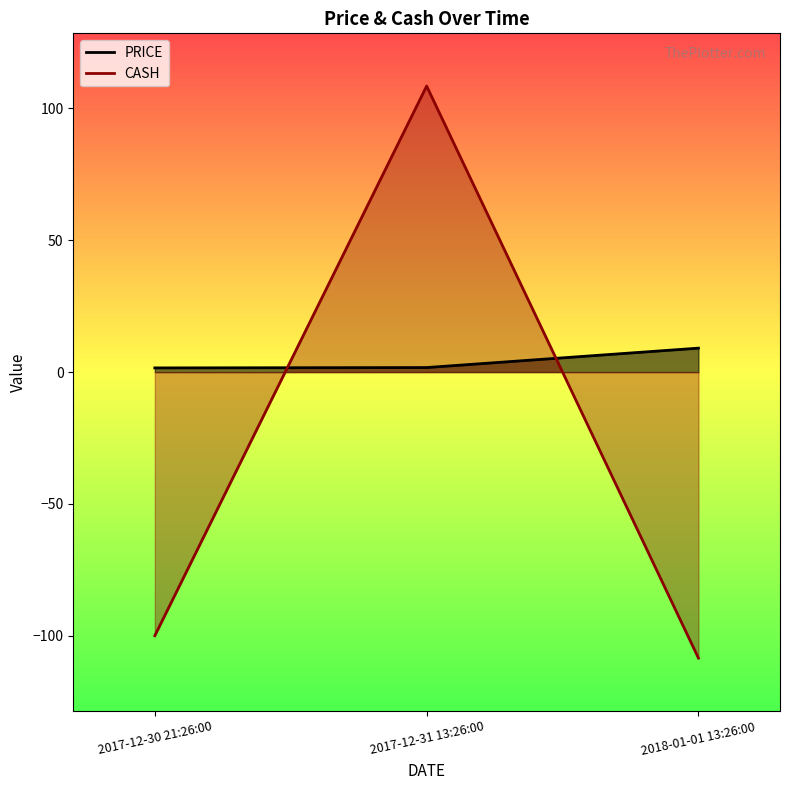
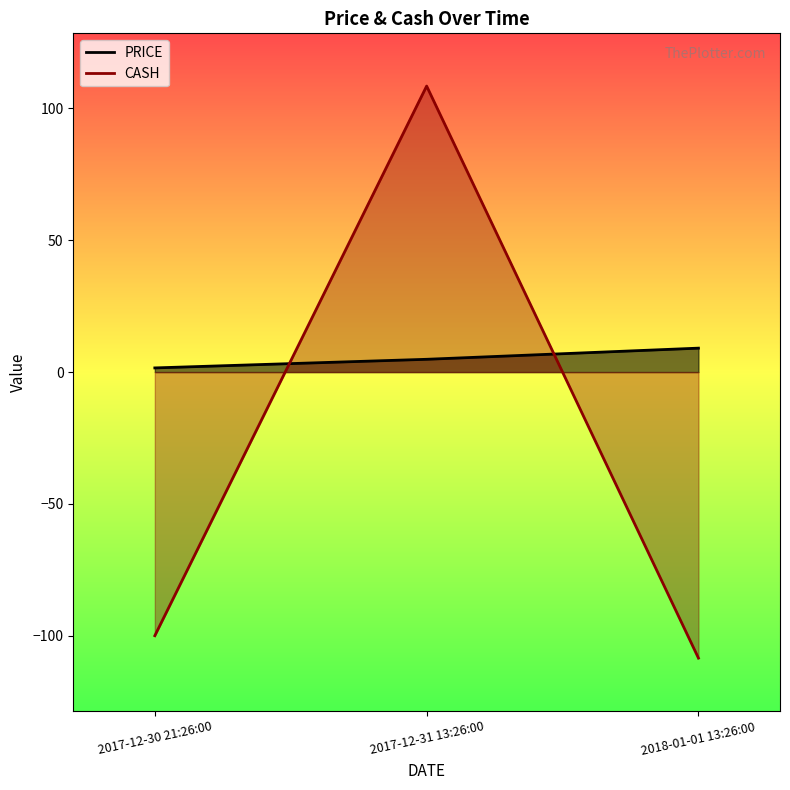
PRICE, 2017-12-31 13:26:00: 2 -> 5
